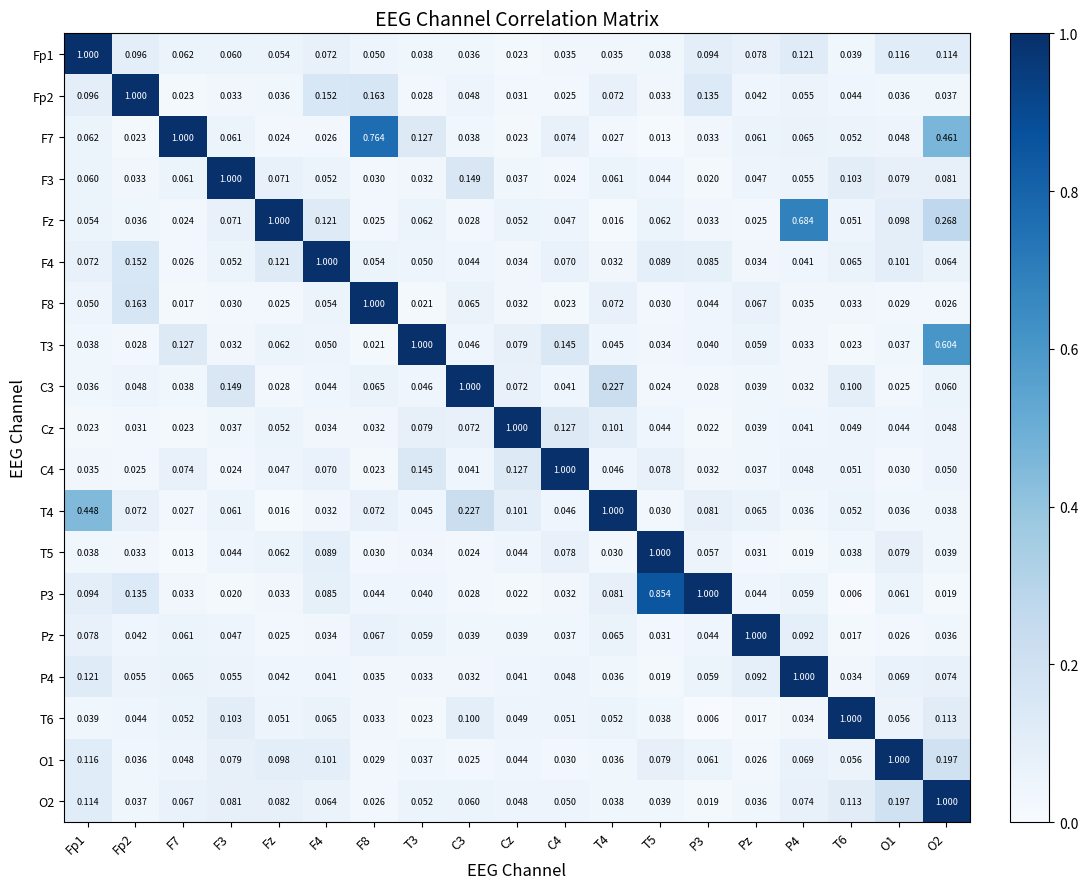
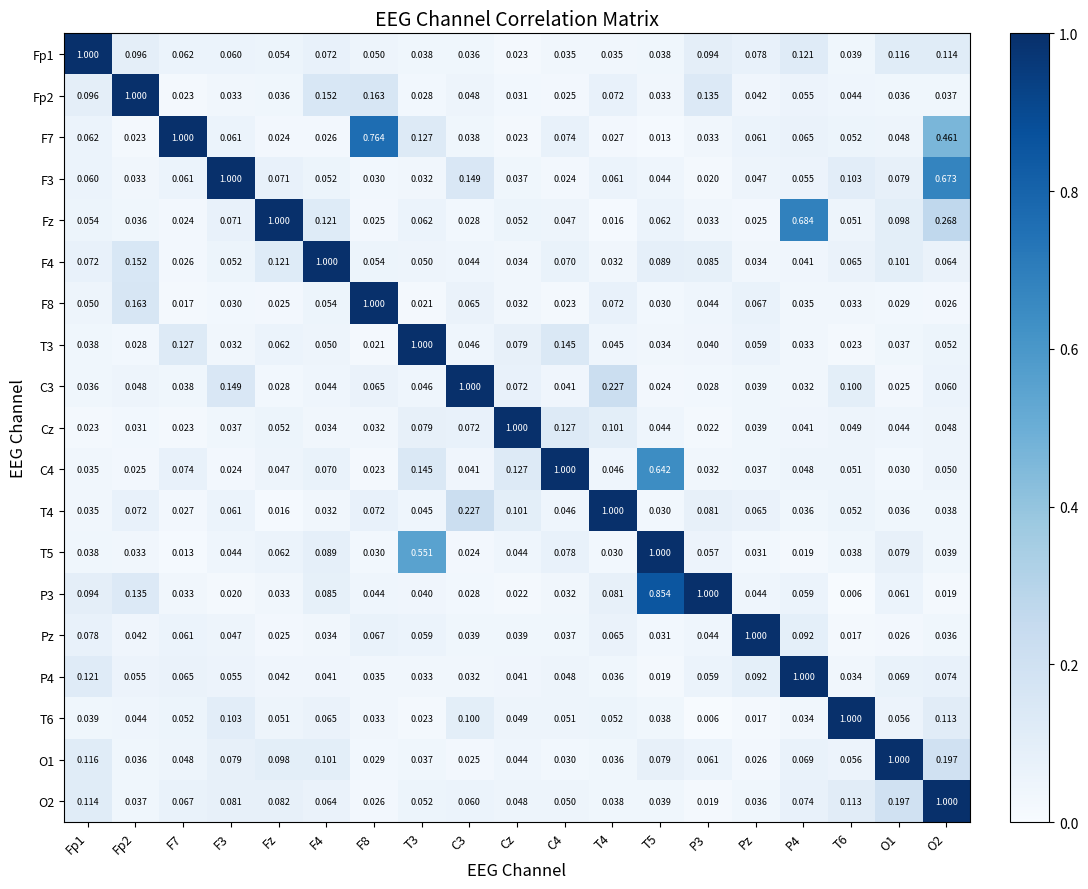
F3, O2: 0.081 -> 0.673
T3, O2: 0.604 -> 0.052
C4, T5: 0.078 -> 0.642
T4, Fp1: 0.448 -> 0.035
T5, T3: 0.034 -> 0.551
